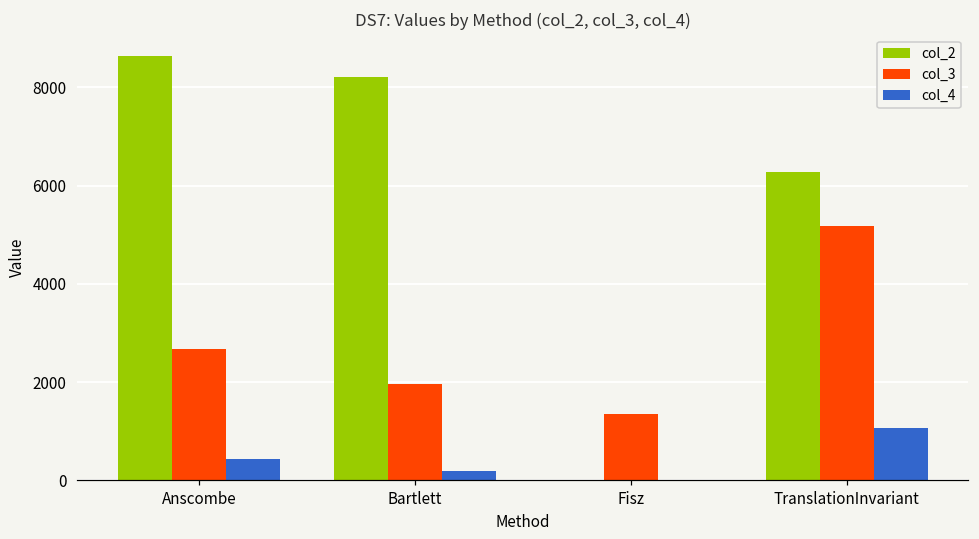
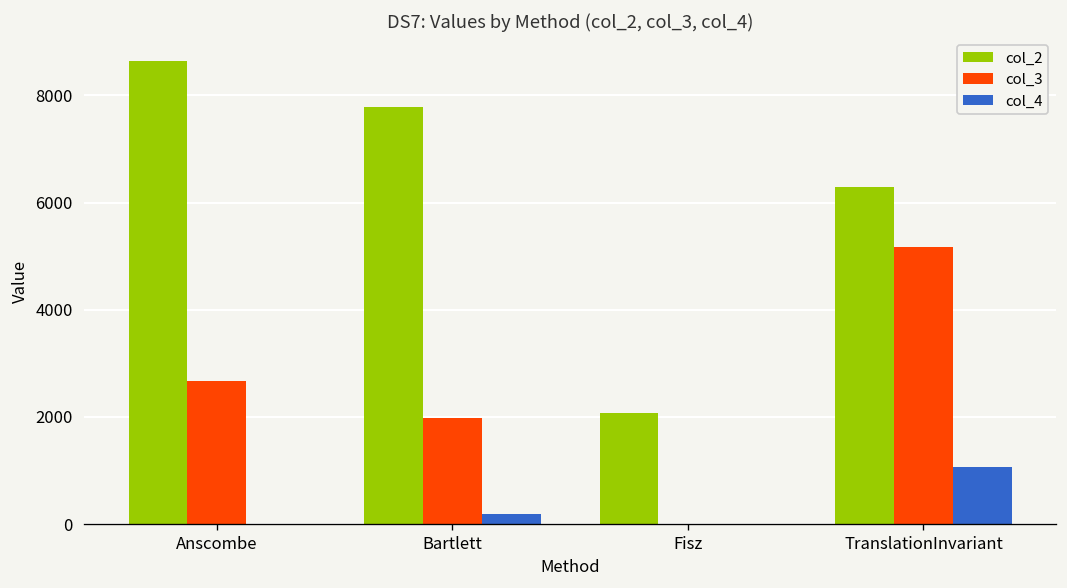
col_4, Anscombe: 400 -> 0
col_2, Bartlett: 8200 -> 7800
col_2, Fisz: 0 -> 2100
col_3, Fisz: 1300 -> 0
